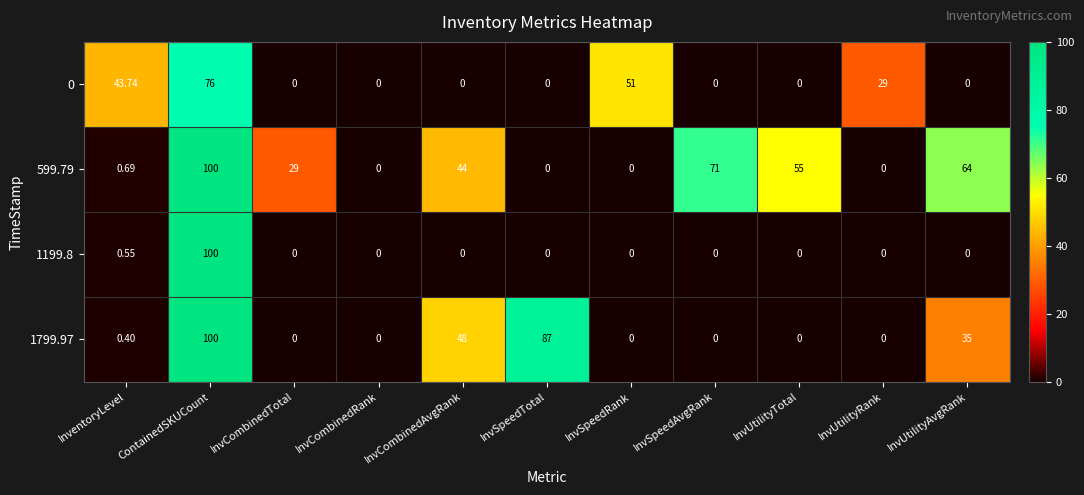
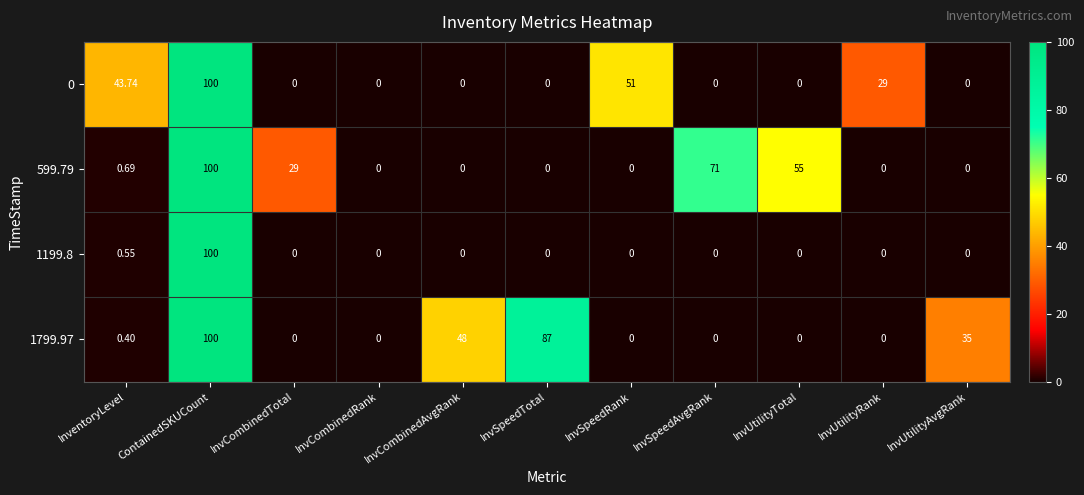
0, ContainedSKUCount: 76 -> 100
599.79, InvCombinedAvgRank: 44 -> 0
599.79, InvUtilityAvgRank: 64 -> 0
